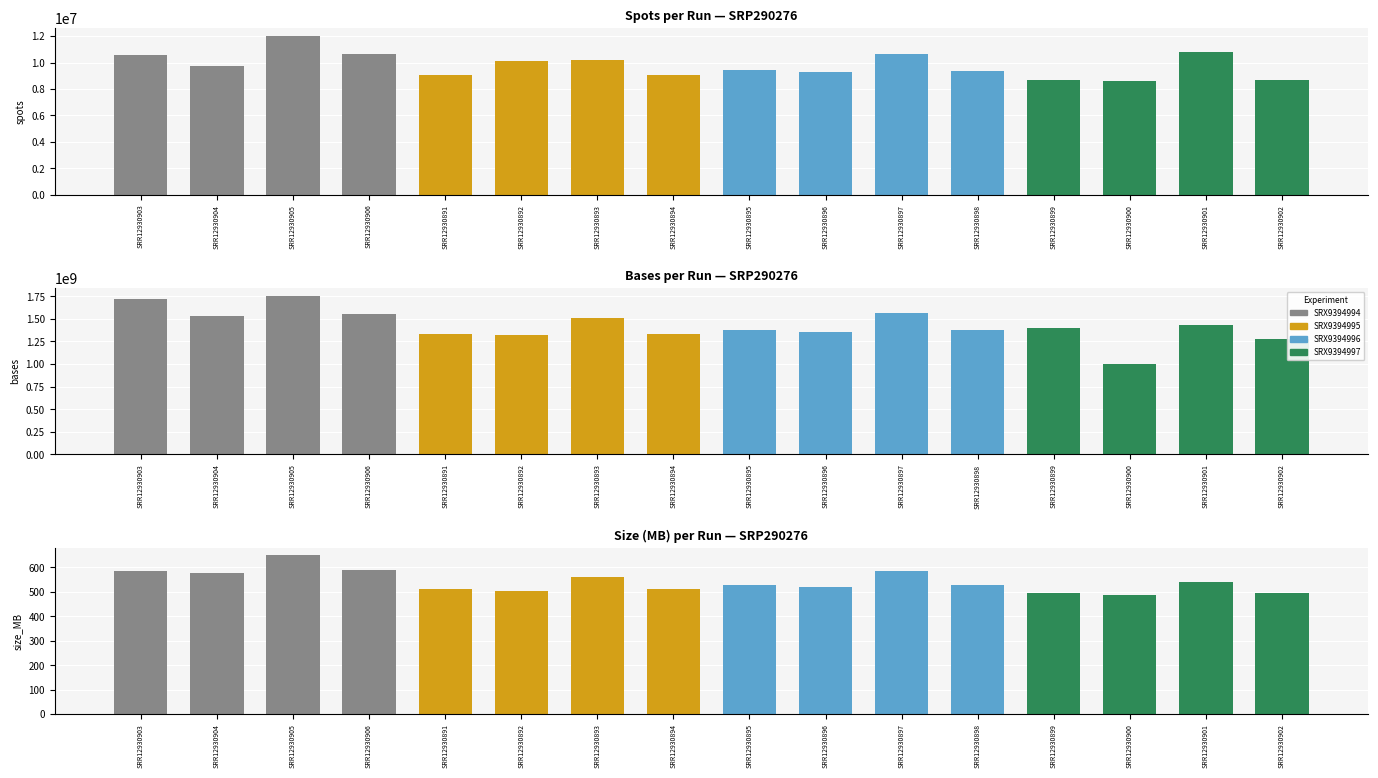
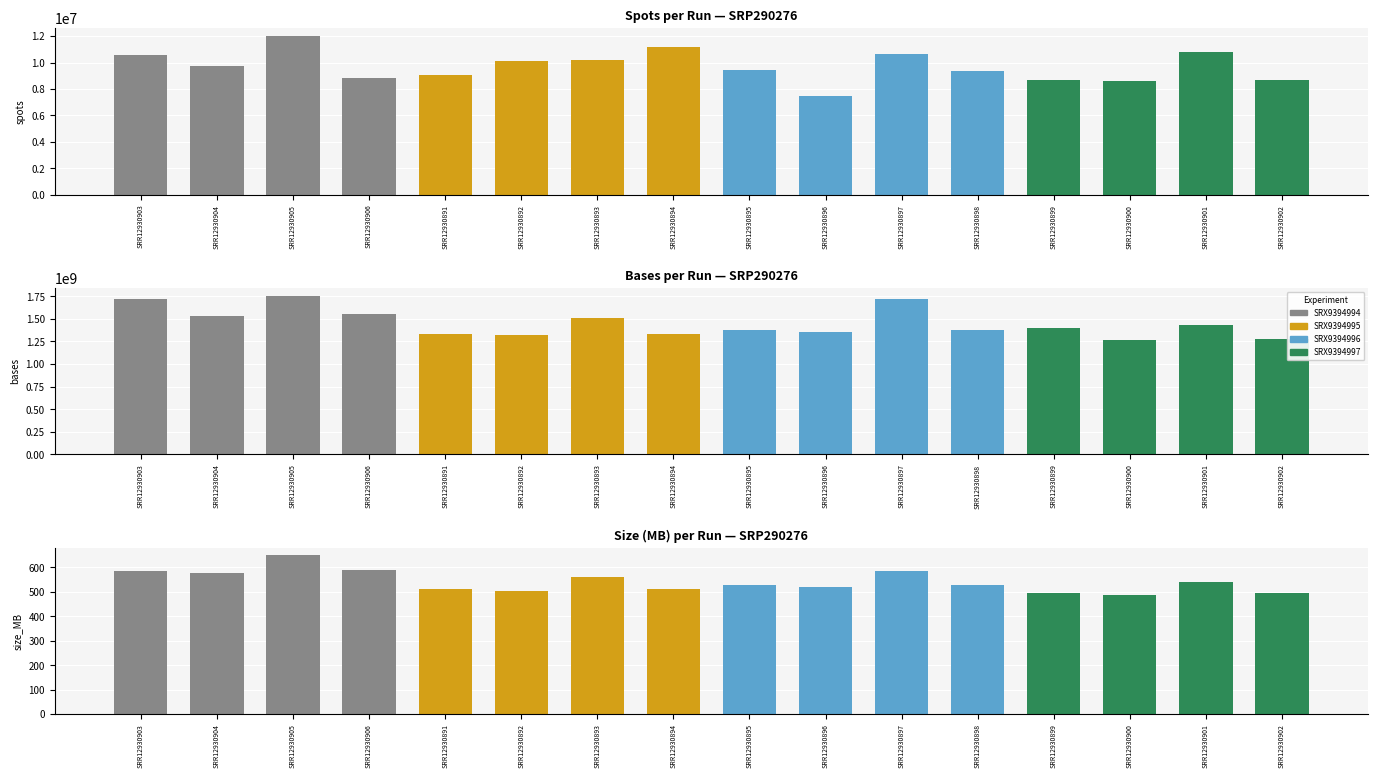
Spots per Run — SRP290276, SRX9394994, SRR12930906: 10600000 -> 8800000
Spots per Run — SRP290276, SRX9394995, SRR12930894: 9000000 -> 11100000
Spots per Run — SRP290276, SRX9394996, SRR12930896: 9300000 -> 7500000
Bases per Run — SRP290276, SRX9394996, SRR12930897: 1600000000 -> 1700000000
Bases per Run — SRP290276, SRX9394997, SRR12930900: 1000000000 -> 1300000000
